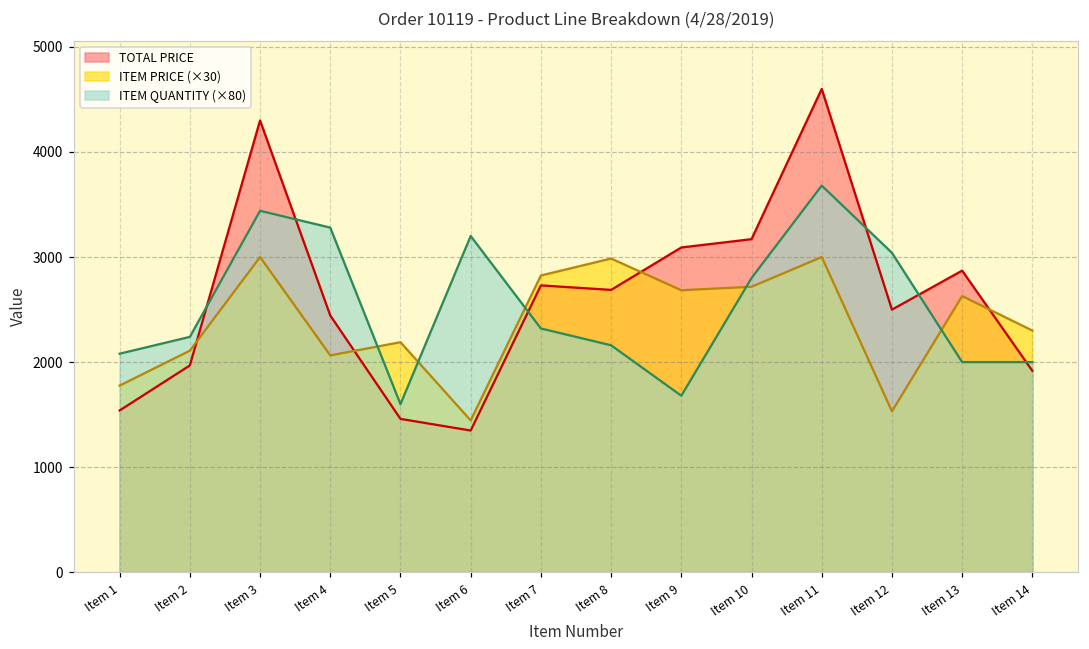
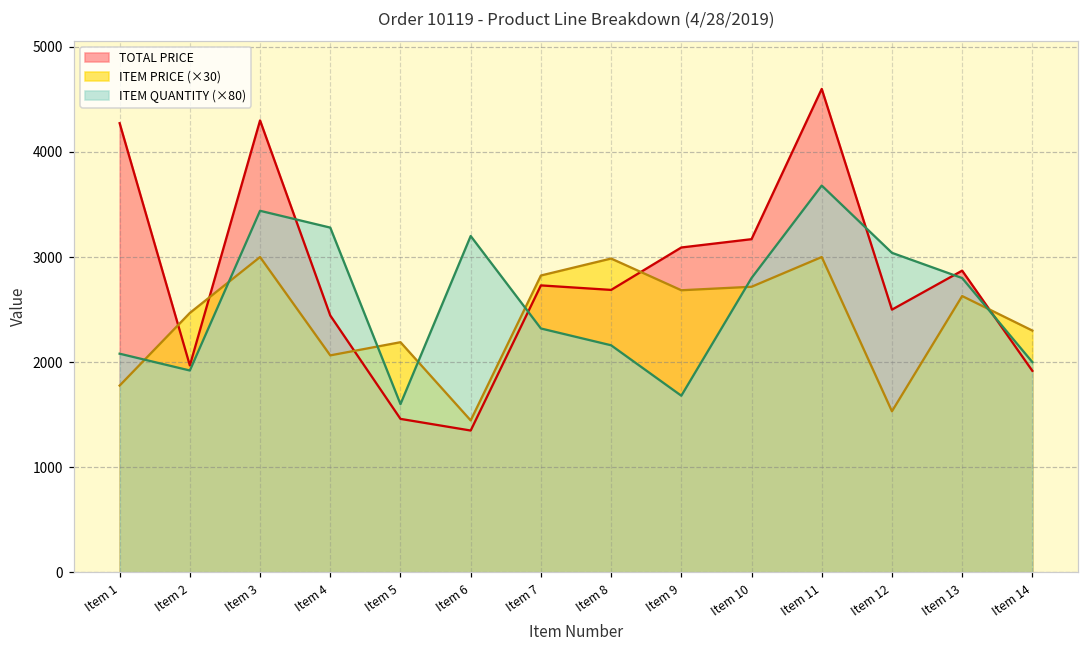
TOTAL PRICE, Item 1: 1500 -> 4300
ITEM PRICE (×30), Item 2: 2100 -> 2500
ITEM QUANTITY (×80), Item 2: 2200 -> 1900
ITEM QUANTITY (×80), Item 13: 2000 -> 2800
